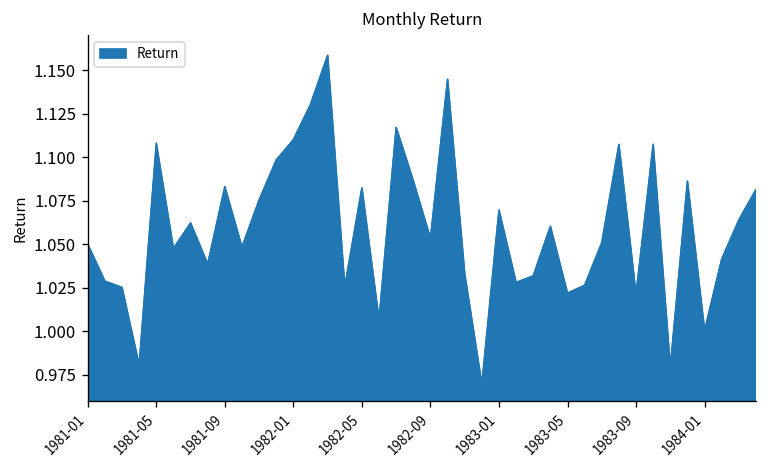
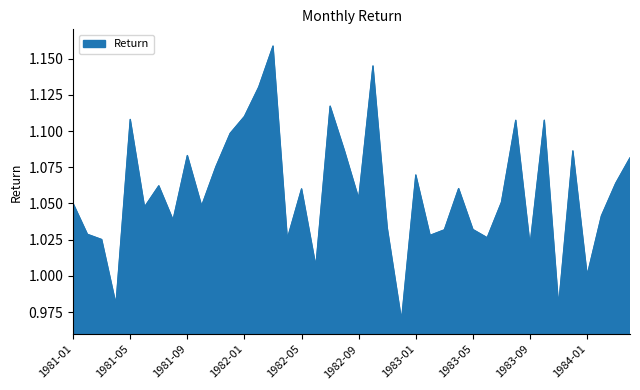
1982-05: 1.082 -> 1.060
1983-05: 1.022 -> 1.032
